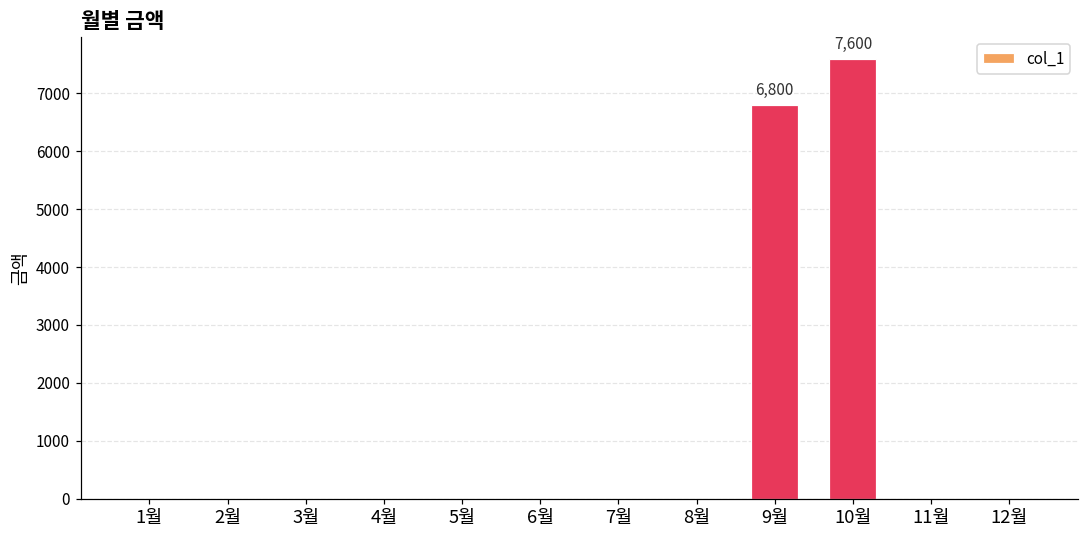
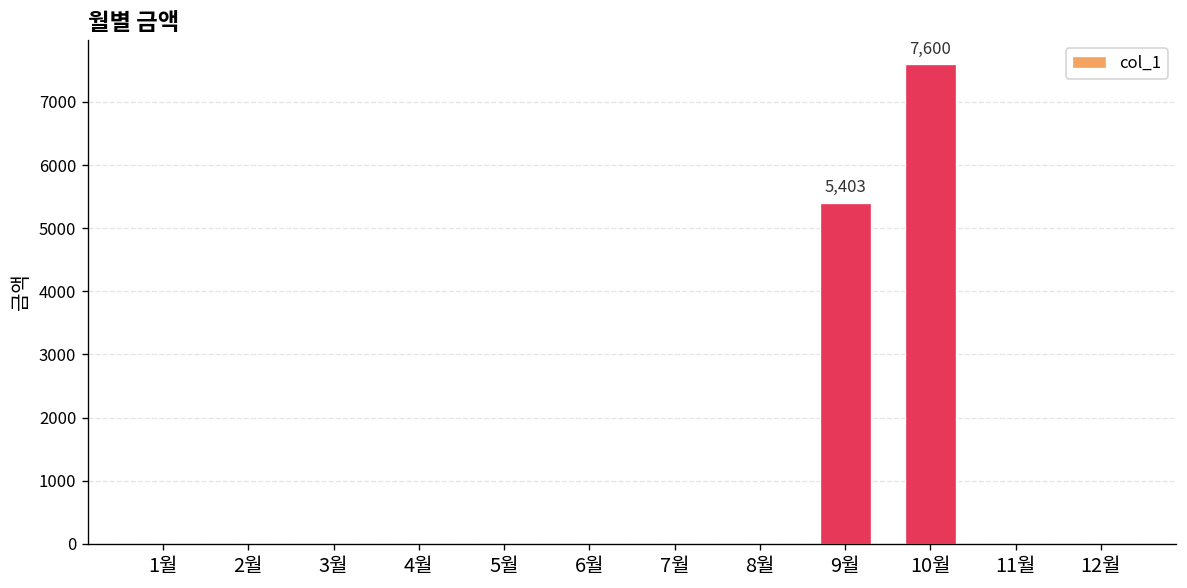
9월: 6,800 -> 5,403
